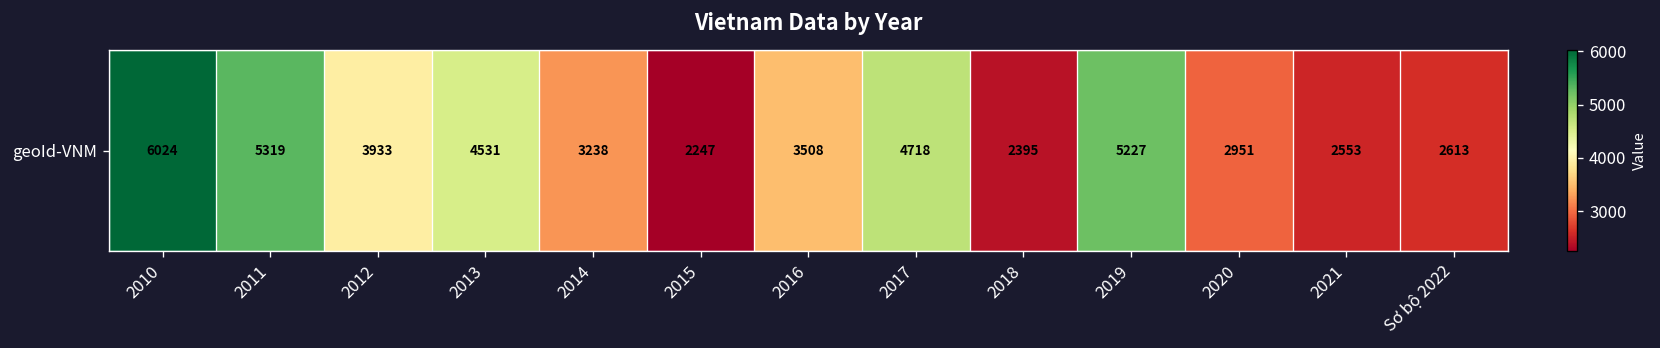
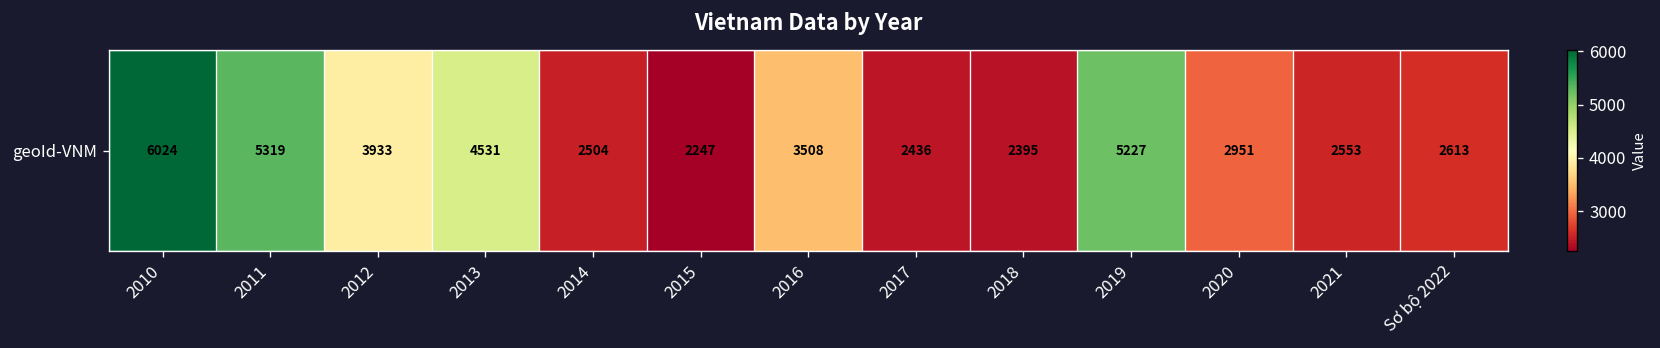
geoId-VNM, 2014: 3238 -> 2504
geoId-VNM, 2017: 4718 -> 2436
